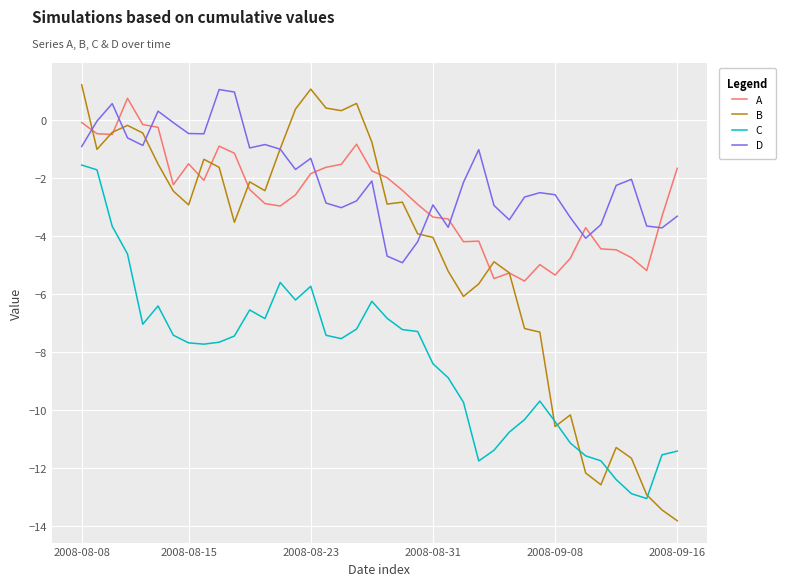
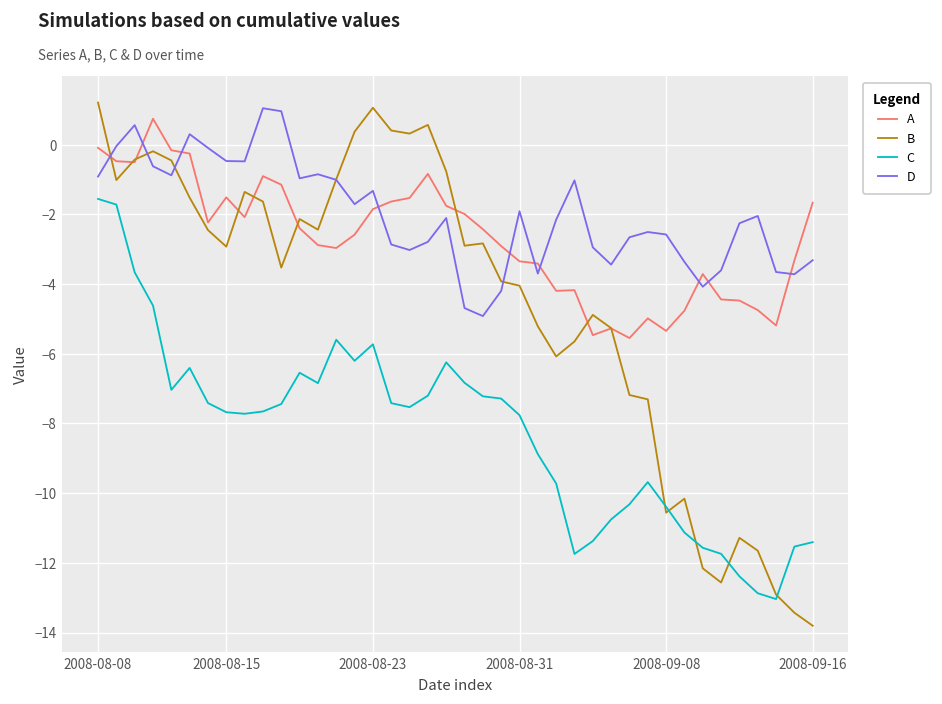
C, 2008-08-31: -8.4 -> -7.8
D, 2008-08-31: -2.9 -> -1.9
